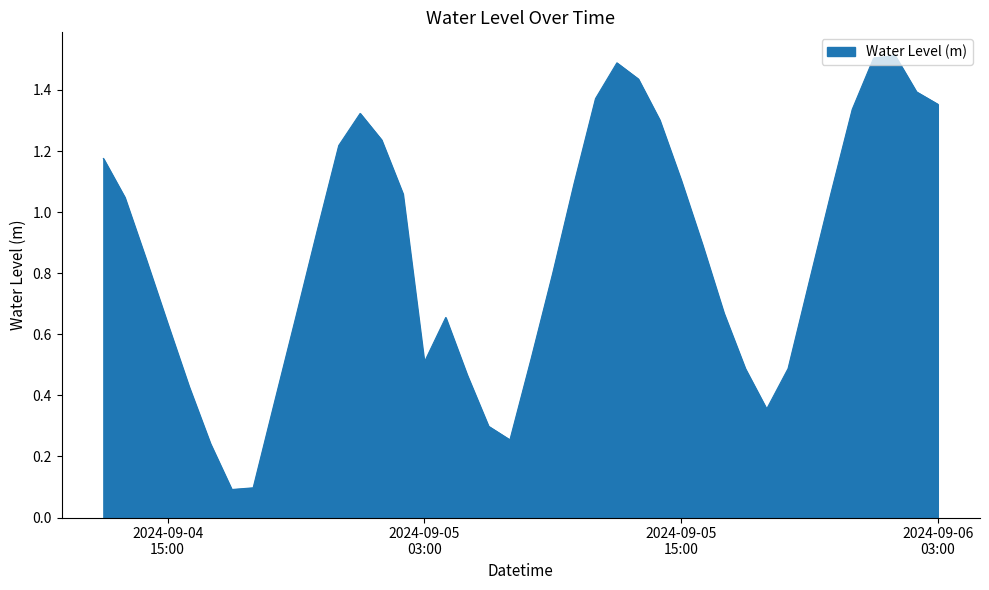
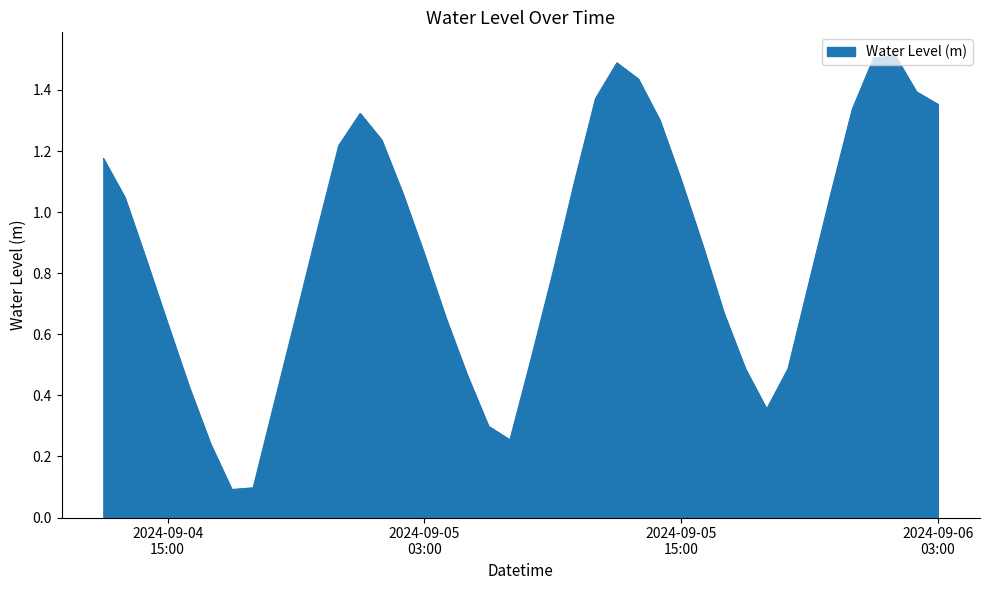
2024-09-05 03:00: 0.51 -> 0.86
